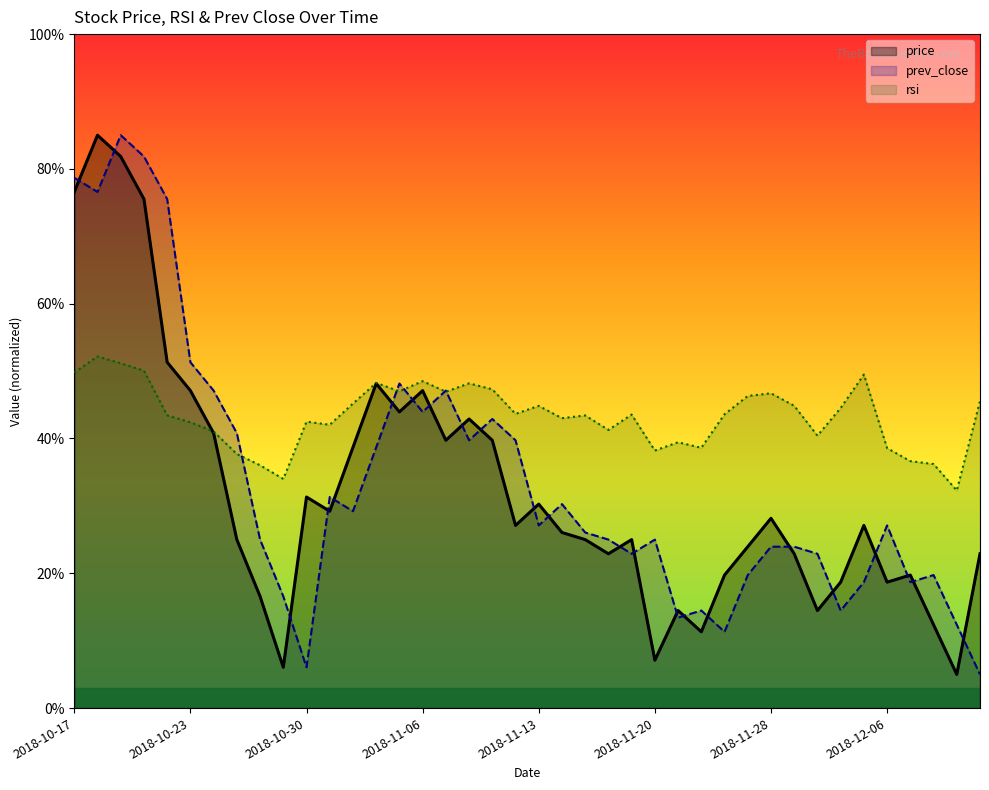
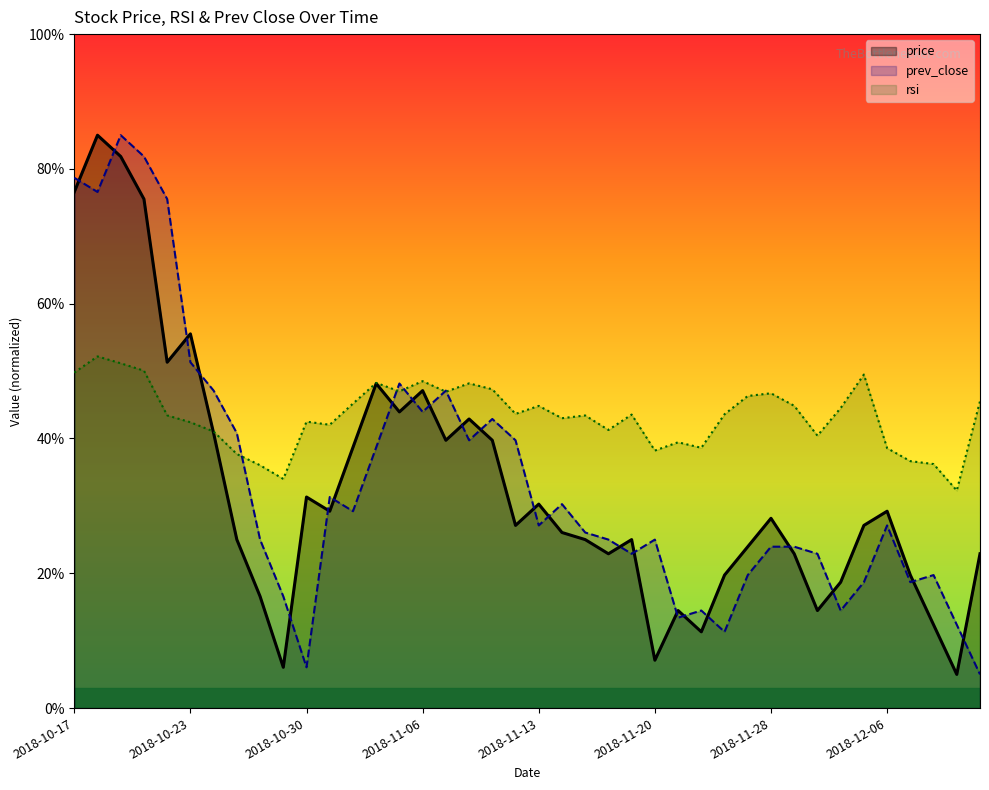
price, 2018-10-23: 47% -> 56%
price, 2018-12-06: 19% -> 29%
